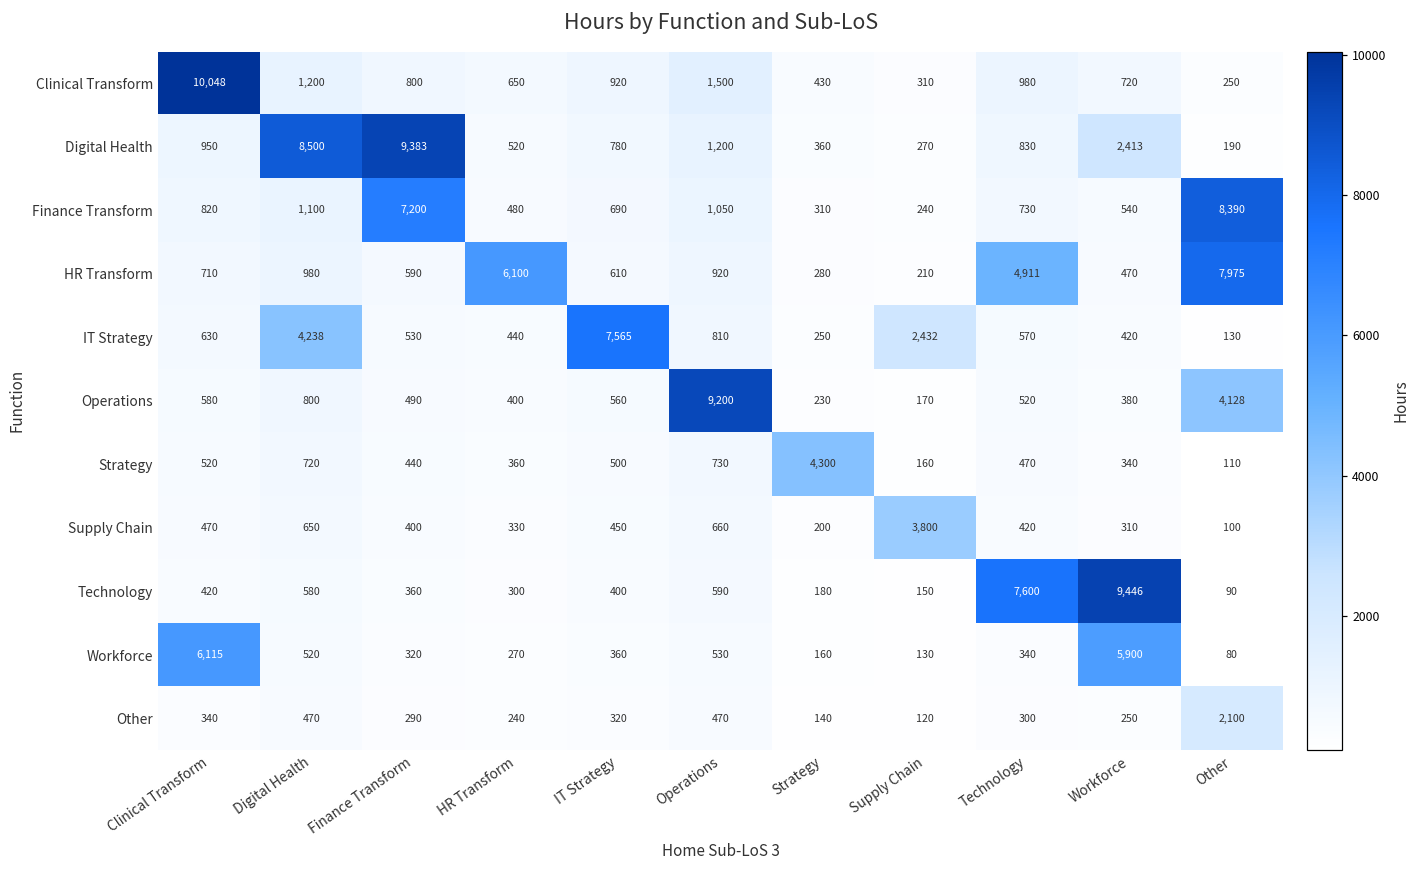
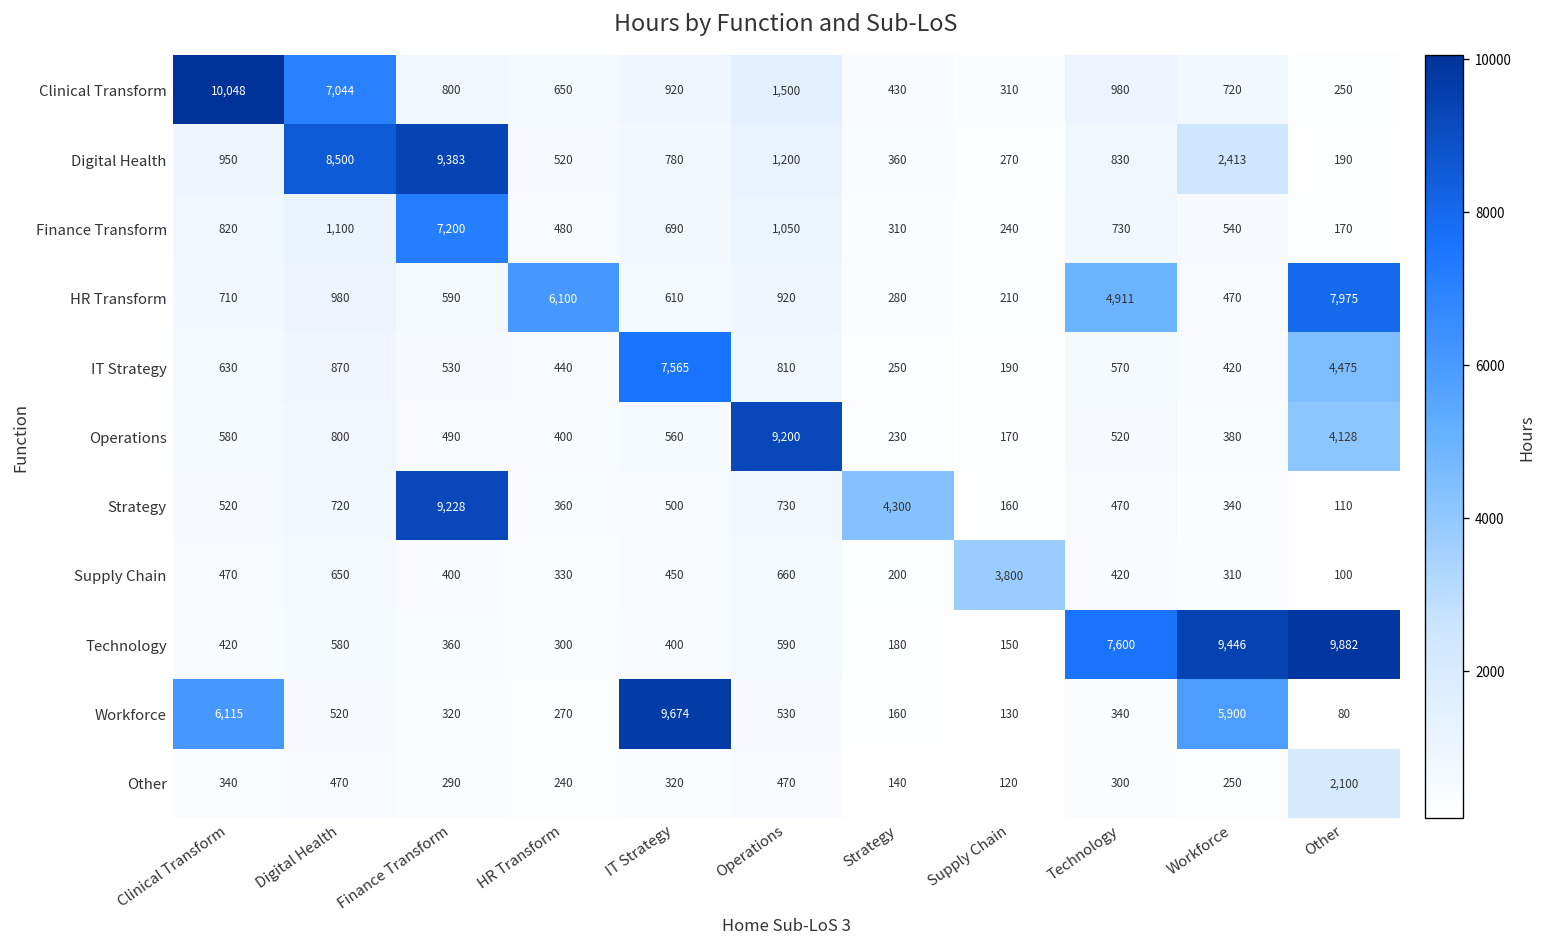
Clinical Transform, Digital Health: 1,200 -> 7,044
Finance Transform, Other: 8,390 -> 170
IT Strategy, Digital Health: 4,238 -> 870
IT Strategy, Supply Chain: 2,432 -> 190
IT Strategy, Other: 130 -> 4,475
Strategy, Finance Transform: 440 -> 9,228
Technology, Other: 90 -> 9,882
Workforce, IT Strategy: 360 -> 9,674
